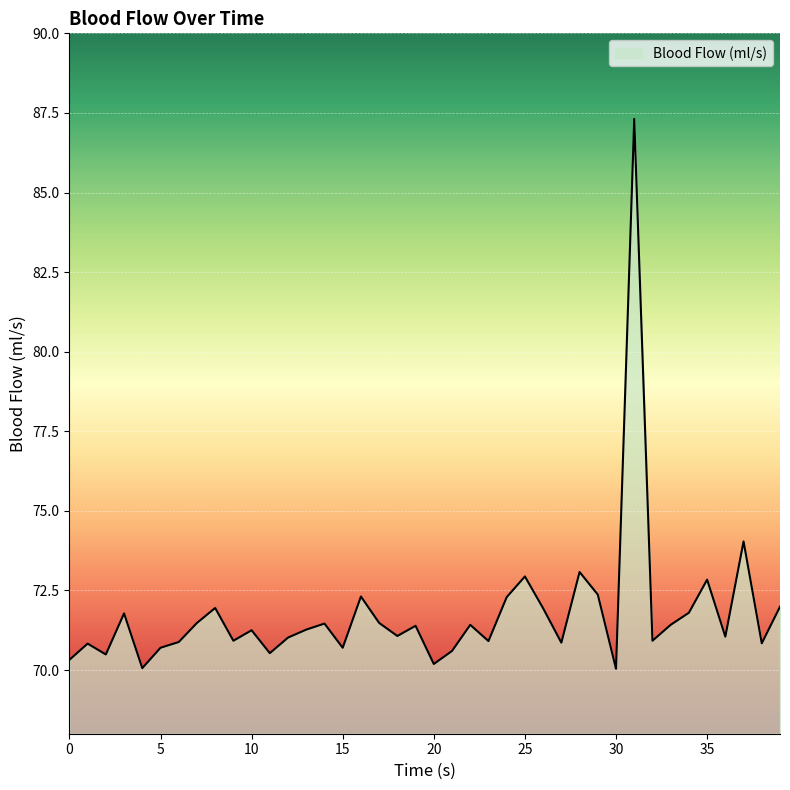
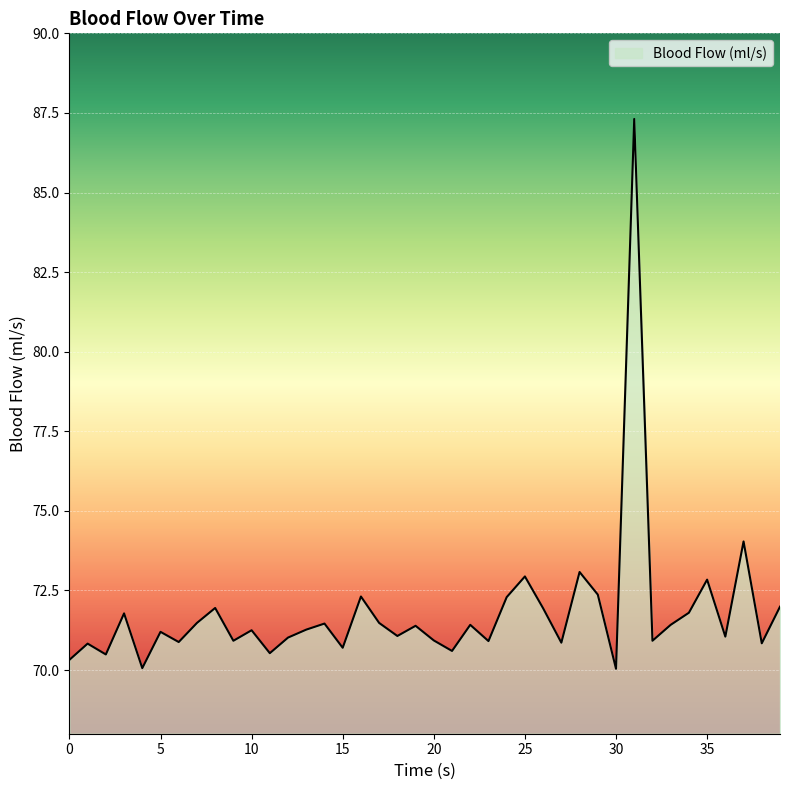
5: 70.7 -> 71.2
20: 70.2 -> 70.9
